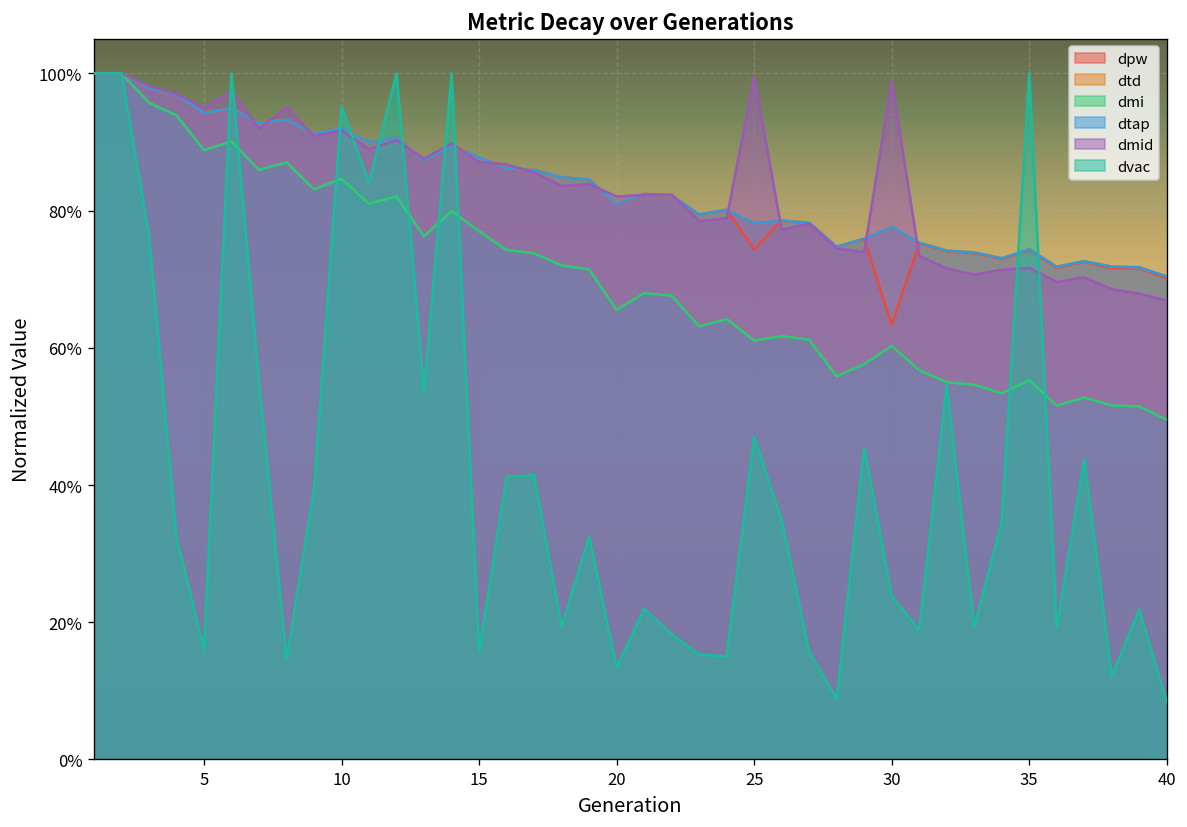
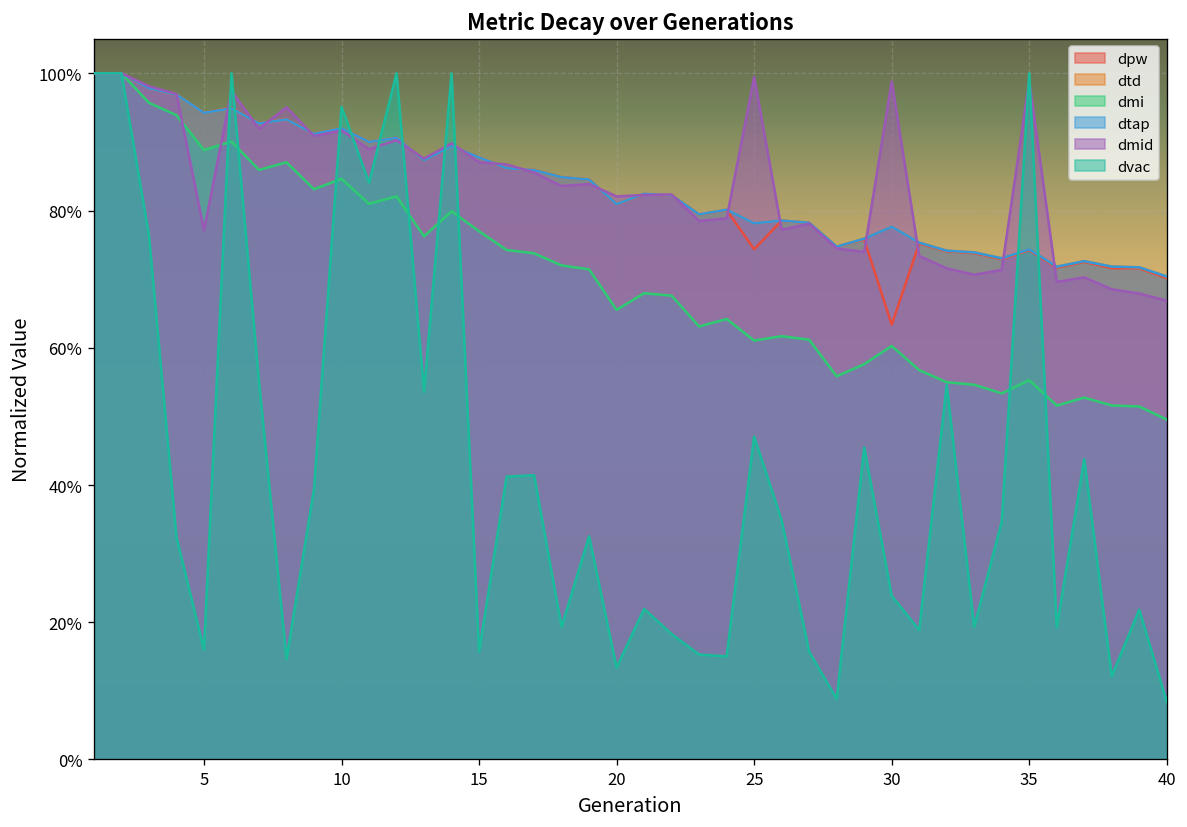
dmid, 5: 95% -> 77%
dmid, 35: 72% -> 99%
